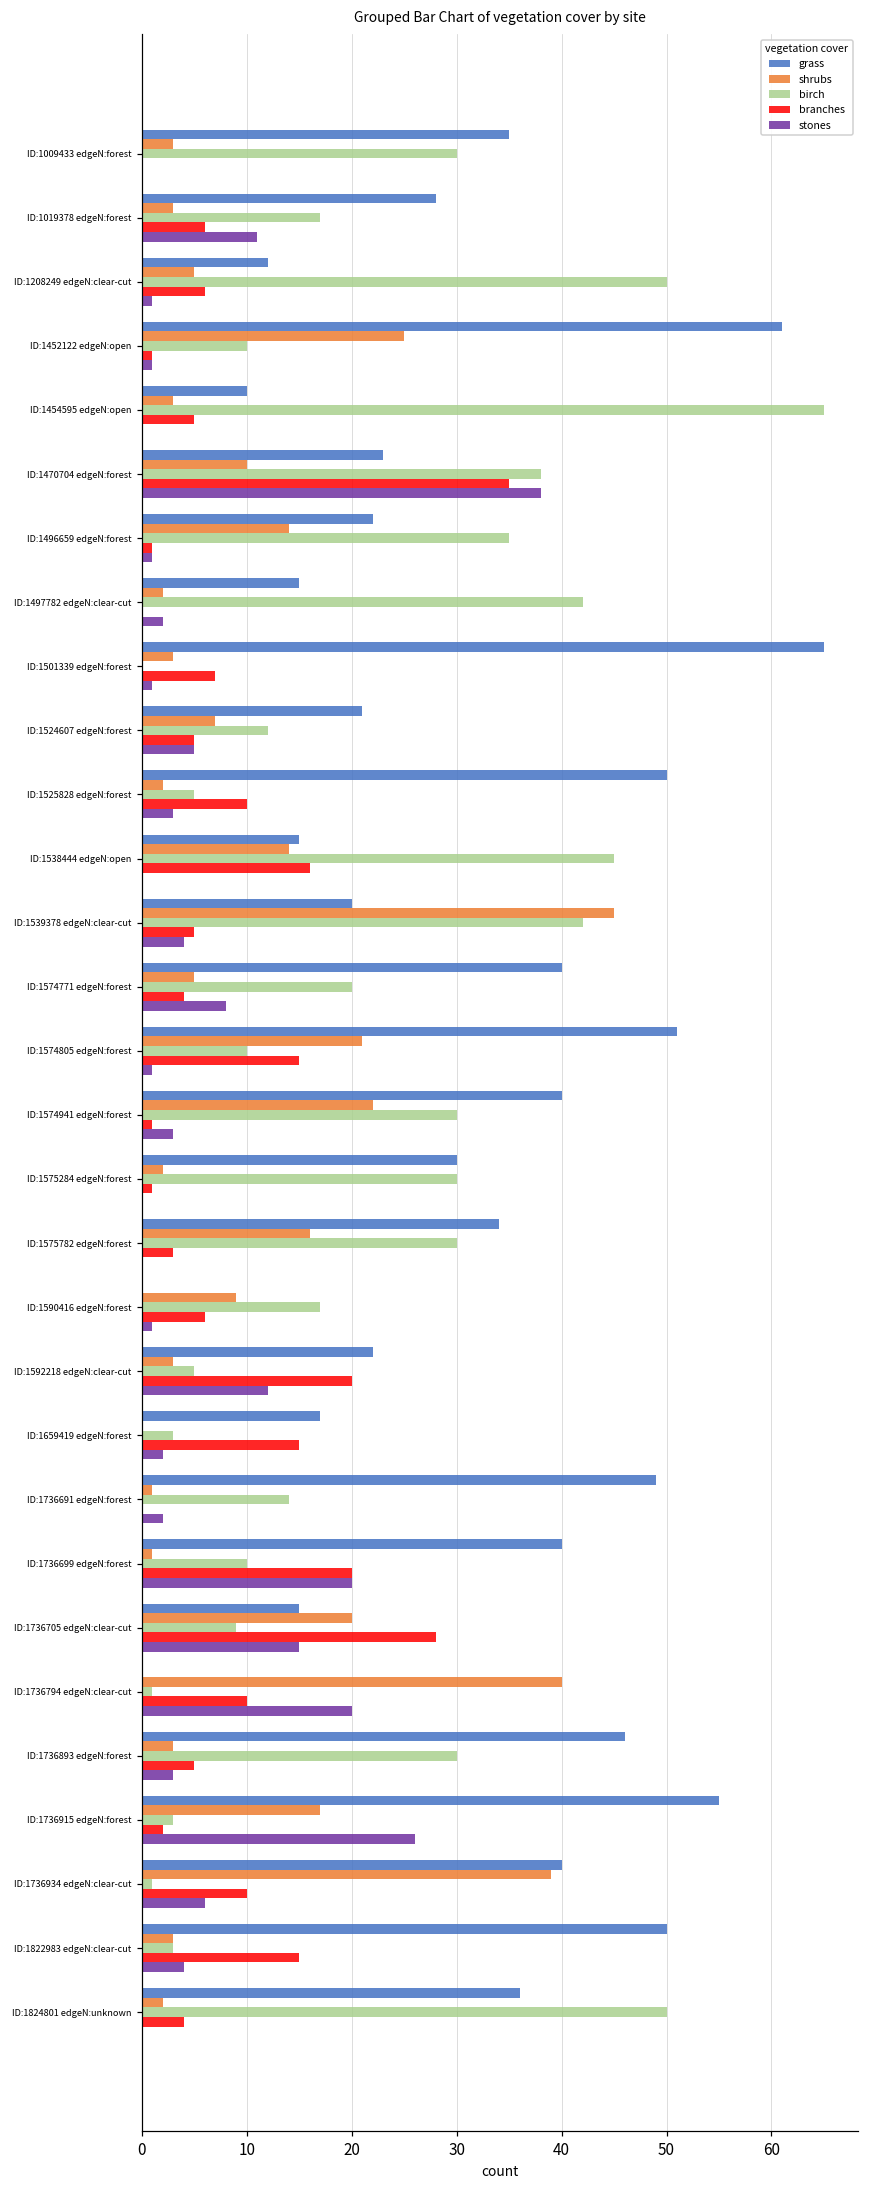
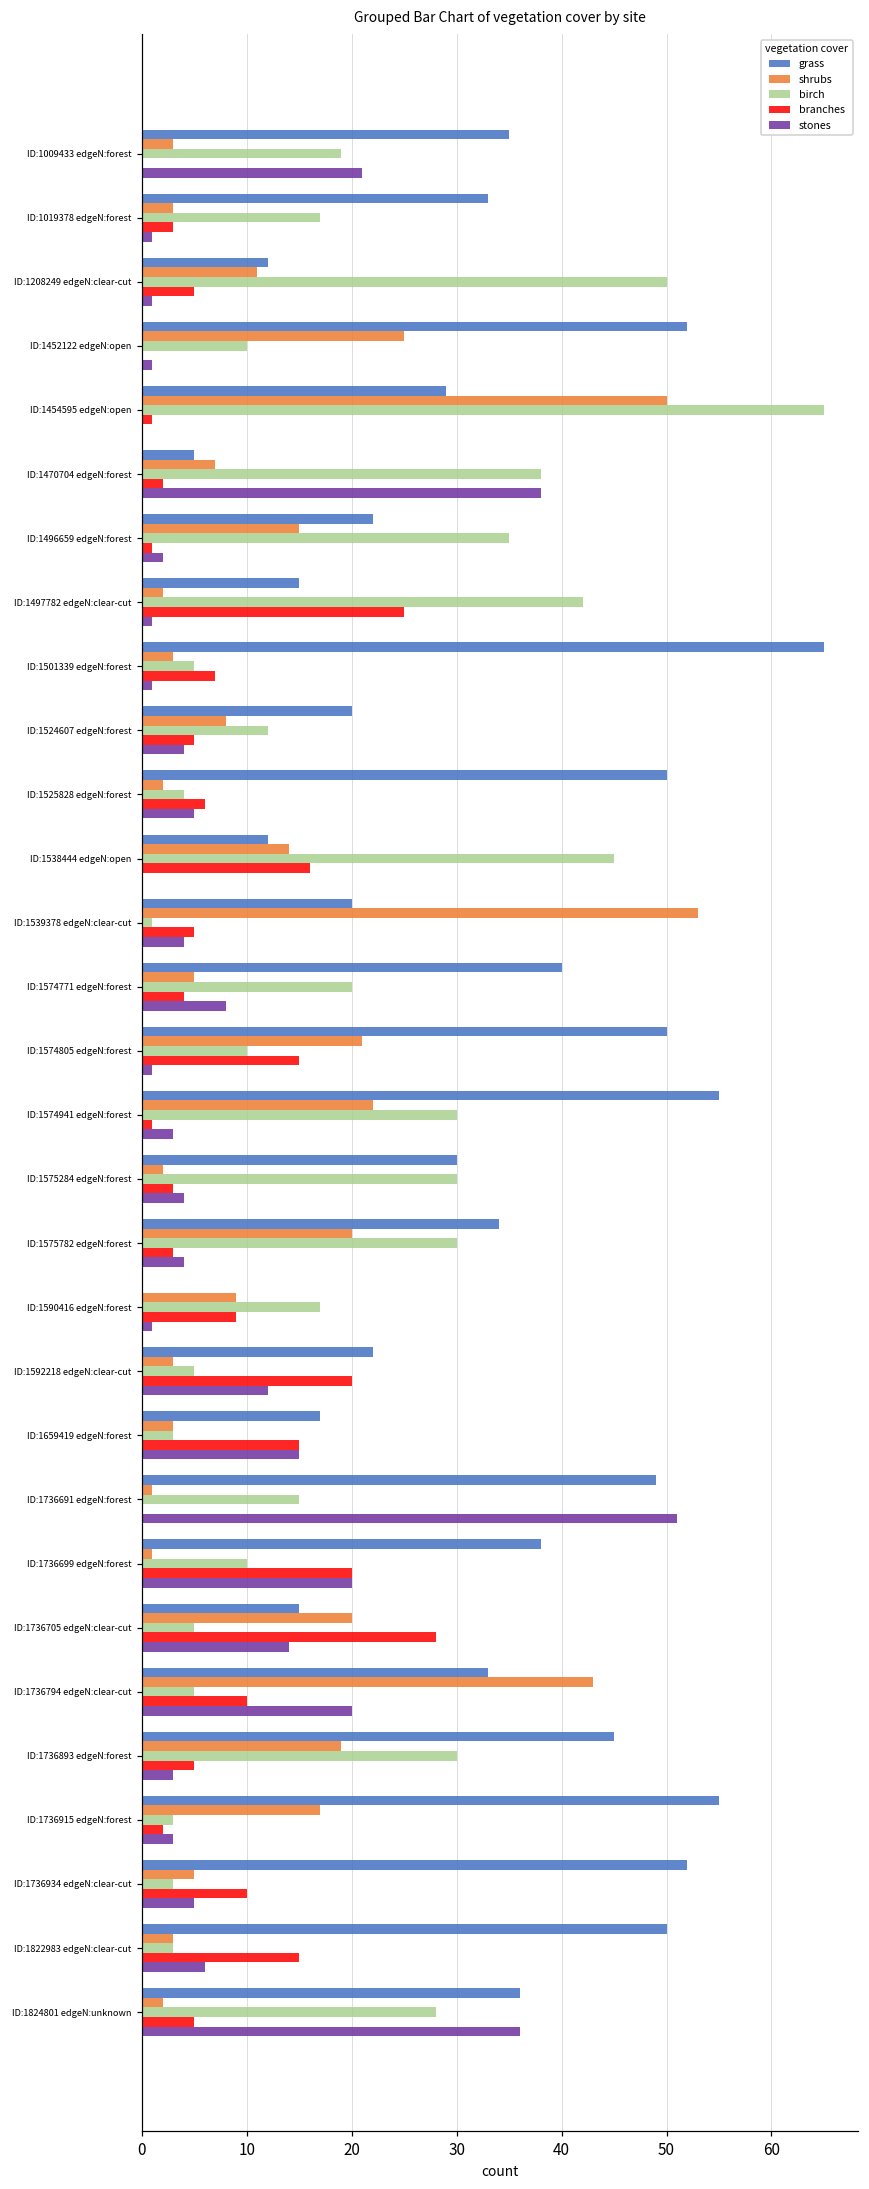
birch, ID:1009433 edgeN:forest: 30 -> 19
stones, ID:1009433 edgeN:forest: 0 -> 21
grass, ID:1019378 edgeN:forest: 28 -> 33
branches, ID:1019378 edgeN:forest: 6 -> 3
stones, ID:1019378 edgeN:forest: 11 -> 1
shrubs, ID:1208249 edgeN:clear-cut: 5 -> 11
branches, ID:1208249 edgeN:clear-cut: 6 -> 5
grass, ID:1452122 edgeN:open: 61 -> 52
branches, ID:1452122 edgeN:open: 1 -> 0
grass, ID:1454595 edgeN:open: 10 -> 29
shrubs, ID:1454595 edgeN:open: 3 -> 50
branches, ID:1454595 edgeN:open: 5 -> 1
grass, ID:1470704 edgeN:forest: 23 -> 5
shrubs, ID:1470704 edgeN:forest: 10 -> 7
branches, ID:1470704 edgeN:forest: 35 -> 2
shrubs, ID:1496659 edgeN:forest: 14 -> 15
stones, ID:1496659 edgeN:forest: 1 -> 2
branches, ID:1497782 edgeN:clear-cut: 0 -> 25
stones, ID:1497782 edgeN:clear-cut: 2 -> 1
birch, ID:1501339 edgeN:forest: 0 -> 5
grass, ID:1524607 edgeN:forest: 21 -> 20
shrubs, ID:1524607 edgeN:forest: 7 -> 8
stones, ID:1524607 edgeN:forest: 5 -> 4
birch, ID:1525828 edgeN:forest: 5 -> 4
branches, ID:1525828 edgeN:forest: 10 -> 6
stones, ID:1525828 edgeN:forest: 3 -> 5
grass, ID:1538444 edgeN:open: 15 -> 12
shrubs, ID:1539378 edgeN:clear-cut: 45 -> 53
birch, ID:1539378 edgeN:clear-cut: 42 -> 1
grass, ID:1574805 edgeN:forest: 51 -> 50
grass, ID:1574941 edgeN:forest: 40 -> 55
branches, ID:1575284 edgeN:forest: 1 -> 3
stones, ID:1575284 edgeN:forest: 0 -> 4
shrubs, ID:1575782 edgeN:forest: 16 -> 20
stones, ID:1575782 edgeN:forest: 0 -> 4
branches, ID:1590416 edgeN:forest: 6 -> 9
shrubs, ID:1659419 edgeN:forest: 0 -> 3
stones, ID:1659419 edgeN:forest: 2 -> 15
birch, ID:1736691 edgeN:forest: 14 -> 15
stones, ID:1736691 edgeN:forest: 2 -> 51
grass, ID:1736699 edgeN:forest: 40 -> 38
birch, ID:1736705 edgeN:clear-cut: 9 -> 5
stones, ID:1736705 edgeN:clear-cut: 15 -> 14
grass, ID:1736794 edgeN:clear-cut: 0 -> 33
shrubs, ID:1736794 edgeN:clear-cut: 40 -> 43
birch, ID:1736794 edgeN:clear-cut: 1 -> 5
grass, ID:1736893 edgeN:forest: 46 -> 45
shrubs, ID:1736893 edgeN:forest: 3 -> 19
stones, ID:1736915 edgeN:forest: 26 -> 3
grass, ID:1736934 edgeN:clear-cut: 40 -> 52
shrubs, ID:1736934 edgeN:clear-cut: 39 -> 5
birch, ID:1736934 edgeN:clear-cut: 1 -> 3
stones, ID:1736934 edgeN:clear-cut: 6 -> 5
stones, ID:1822983 edgeN:clear-cut: 4 -> 6
birch, ID:1824801 edgeN:unknown: 50 -> 28
branches, ID:1824801 edgeN:unknown: 4 -> 5
stones, ID:1824801 edgeN:unknown: 0 -> 36
